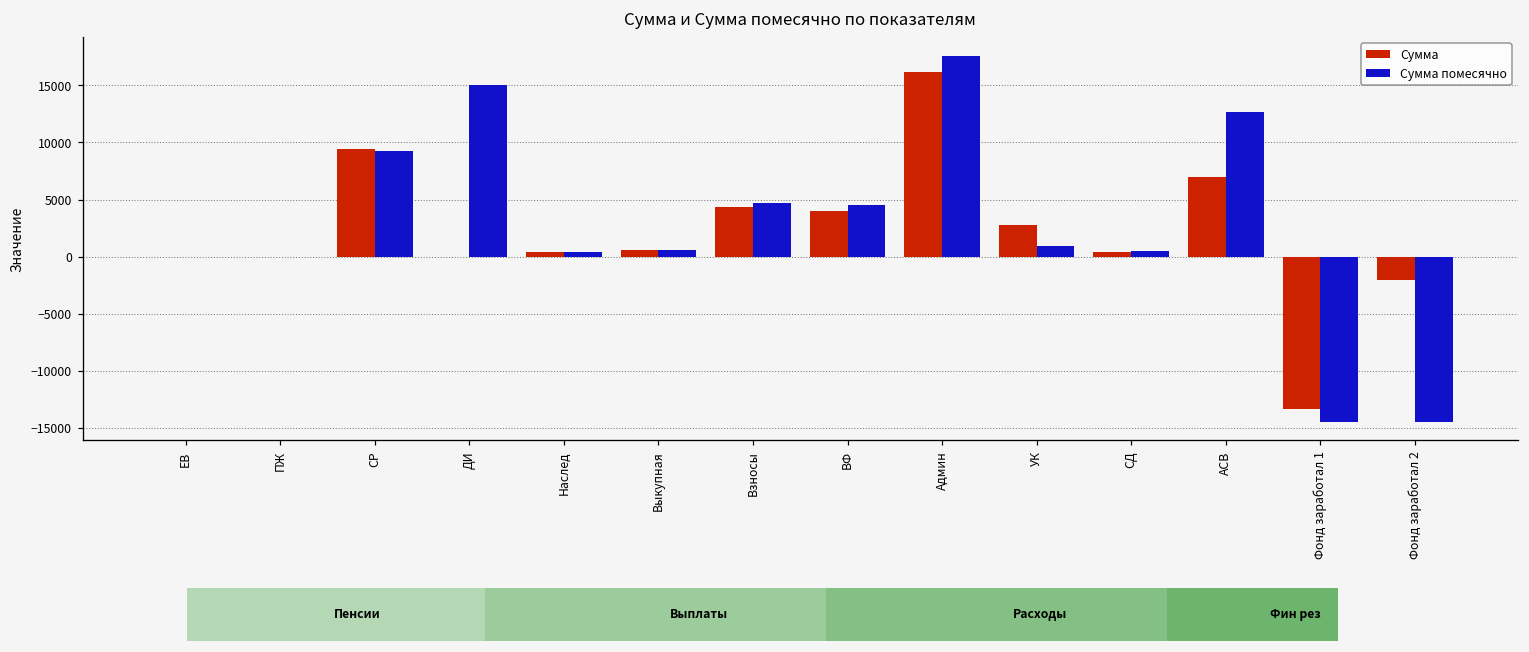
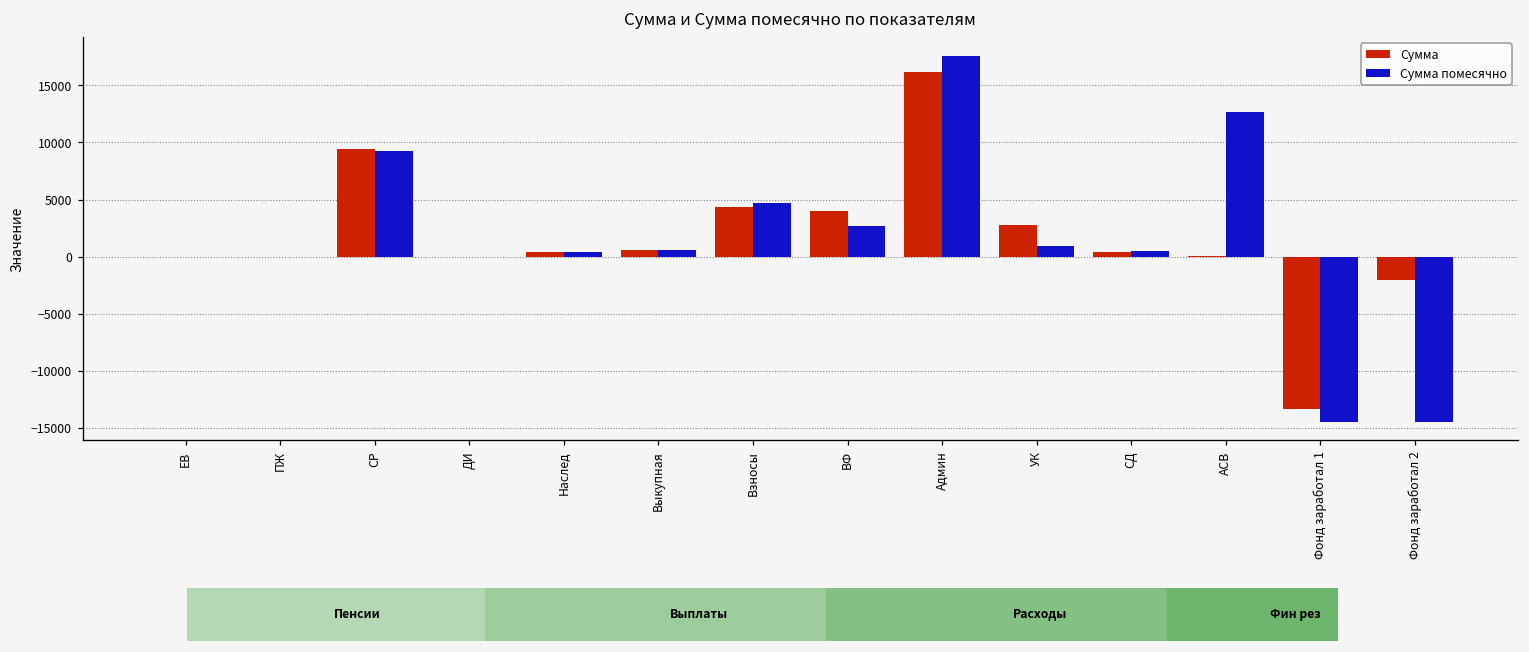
Сумма помесячно, ДИ: 15100 -> 0
Сумма помесячно, ВФ: 4500 -> 2700
Сумма, АСВ: 7000 -> 0
